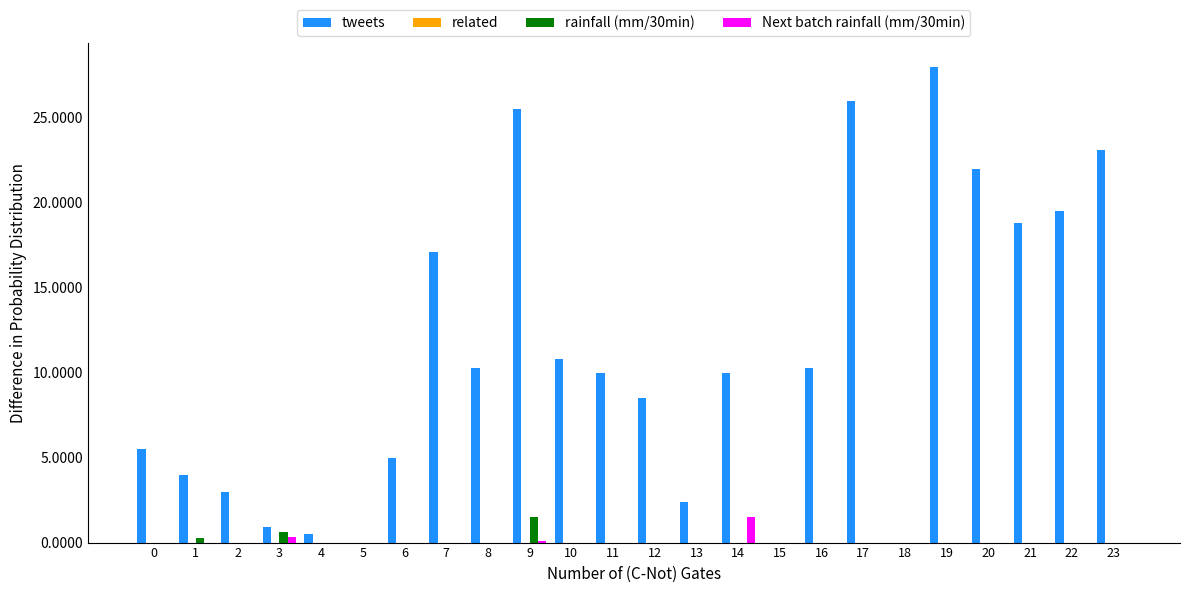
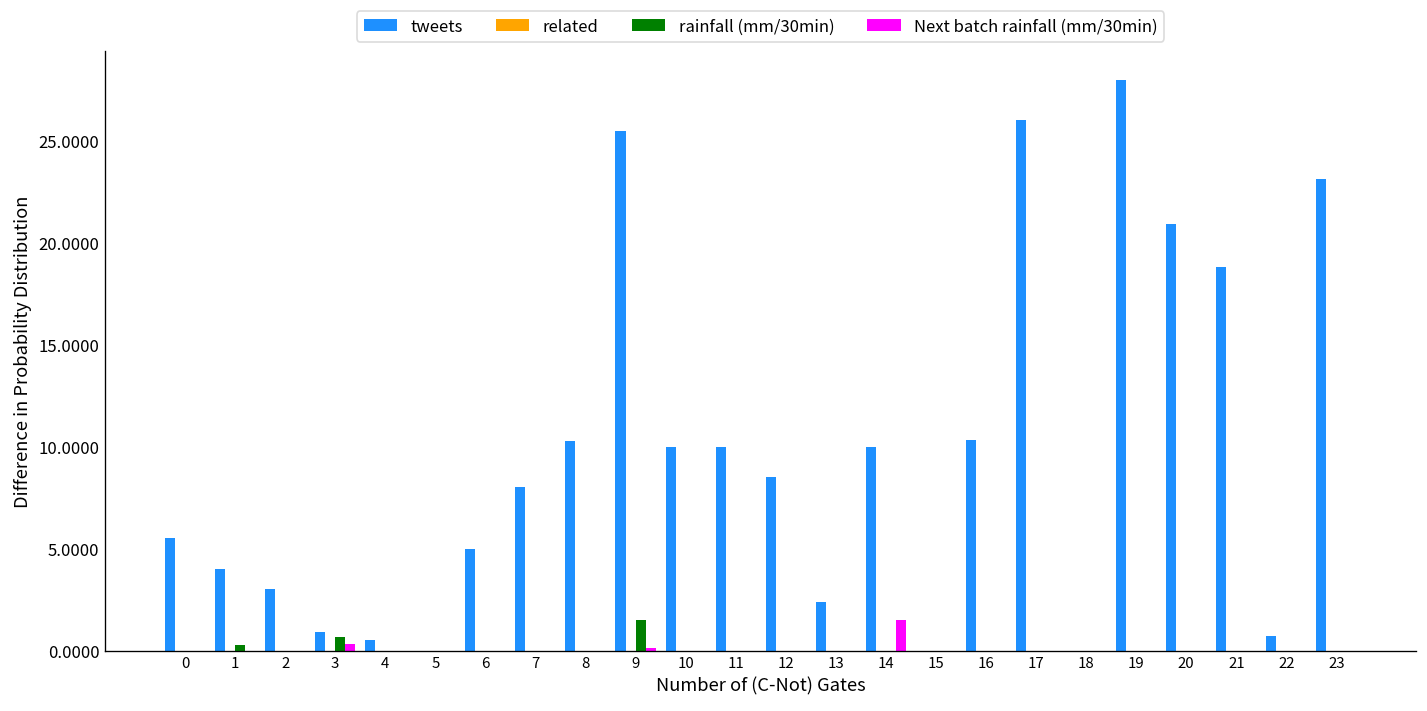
tweets, 7: 17.1 -> 8.0
tweets, 10: 10.8 -> 10.0
tweets, 20: 22.0 -> 20.9
tweets, 22: 19.5 -> 0.7
